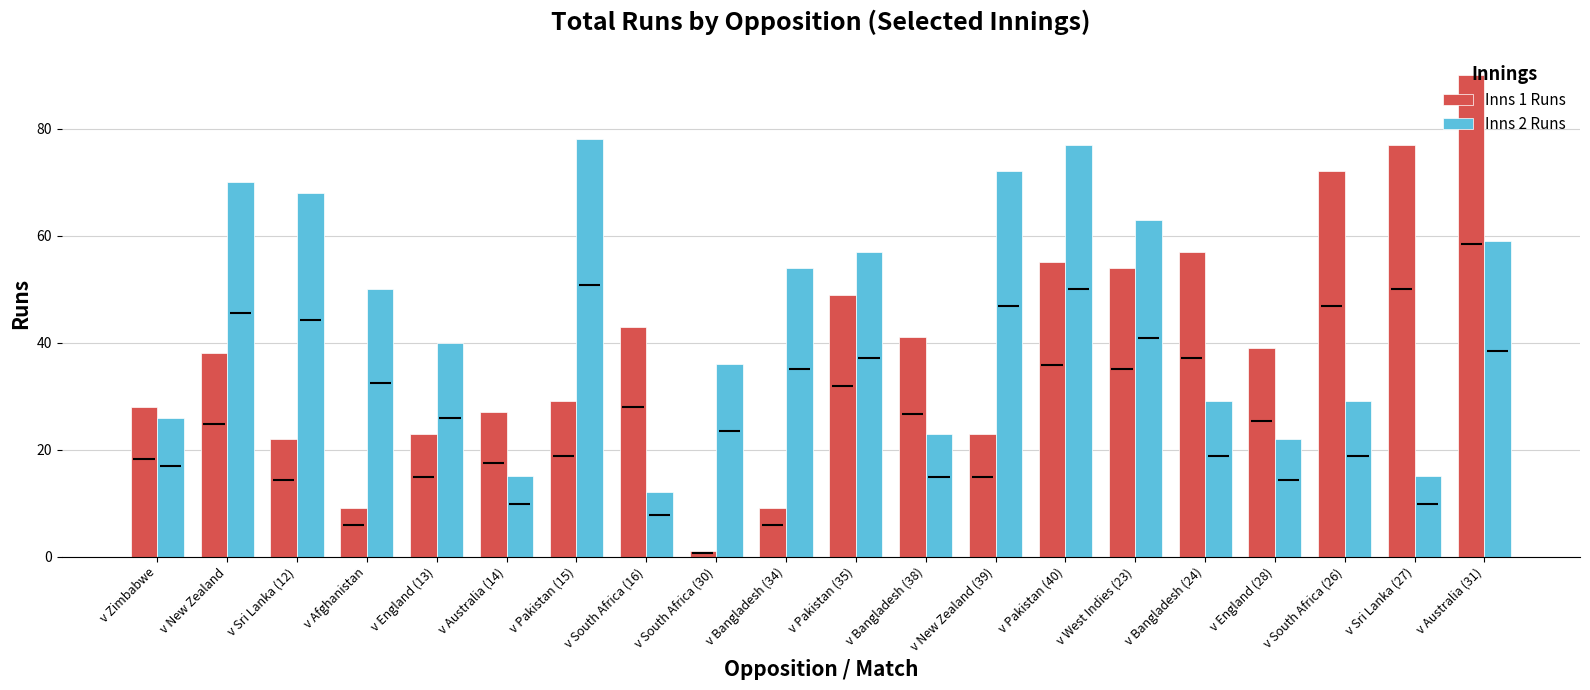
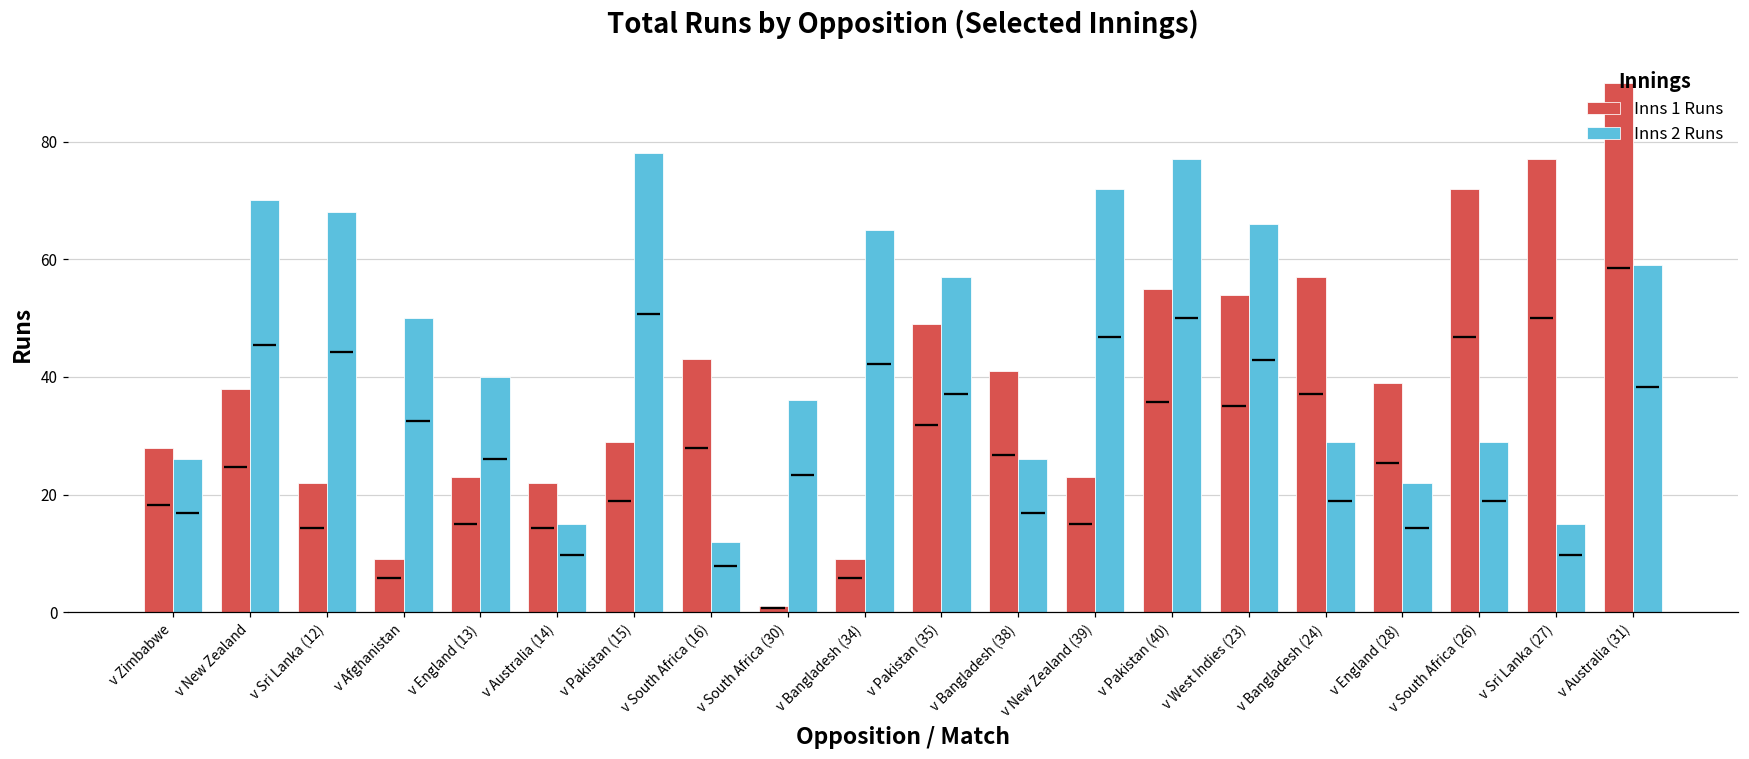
Inns 1 Runs, v Australia (14): 27 -> 22
Inns 2 Runs, v Bangladesh (34): 54 -> 65
Inns 2 Runs, v Bangladesh (38): 23 -> 26
Inns 2 Runs, v West Indies (23): 63 -> 66
